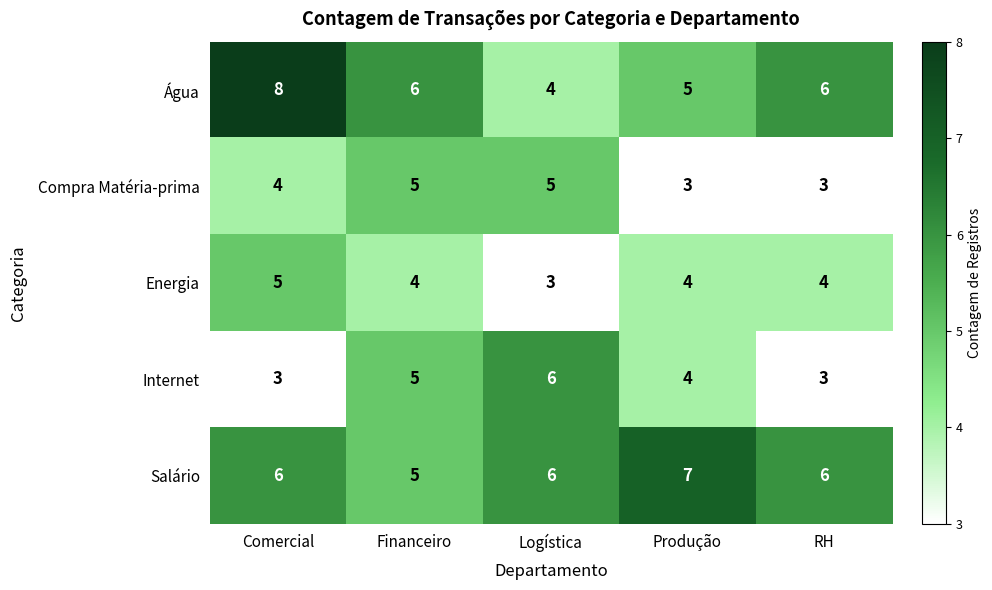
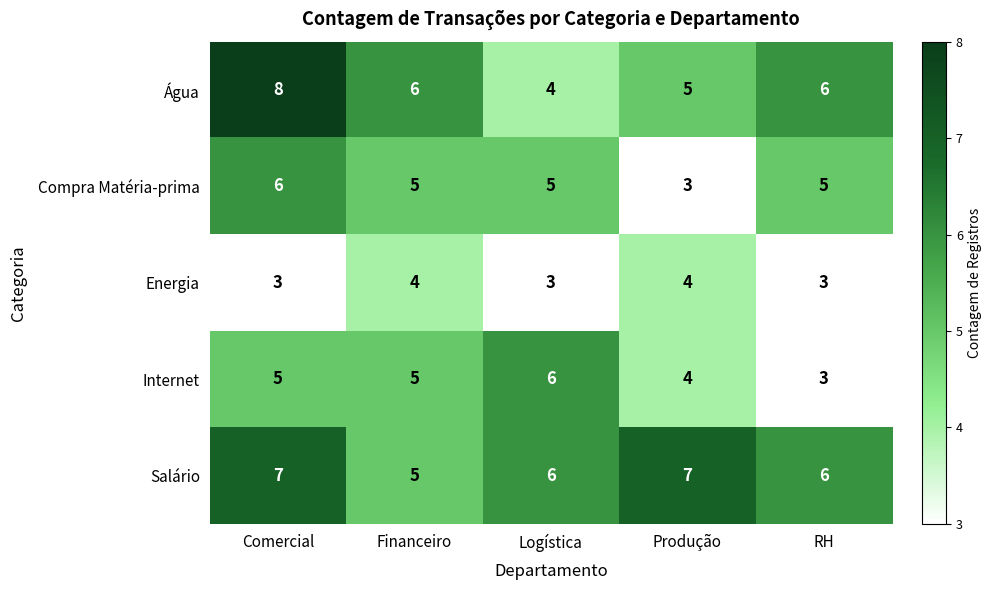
Compra Matéria-prima, Comercial: 4 -> 6
Compra Matéria-prima, RH: 3 -> 5
Energia, Comercial: 5 -> 3
Energia, RH: 4 -> 3
Internet, Comercial: 3 -> 5
Salário, Comercial: 6 -> 7
